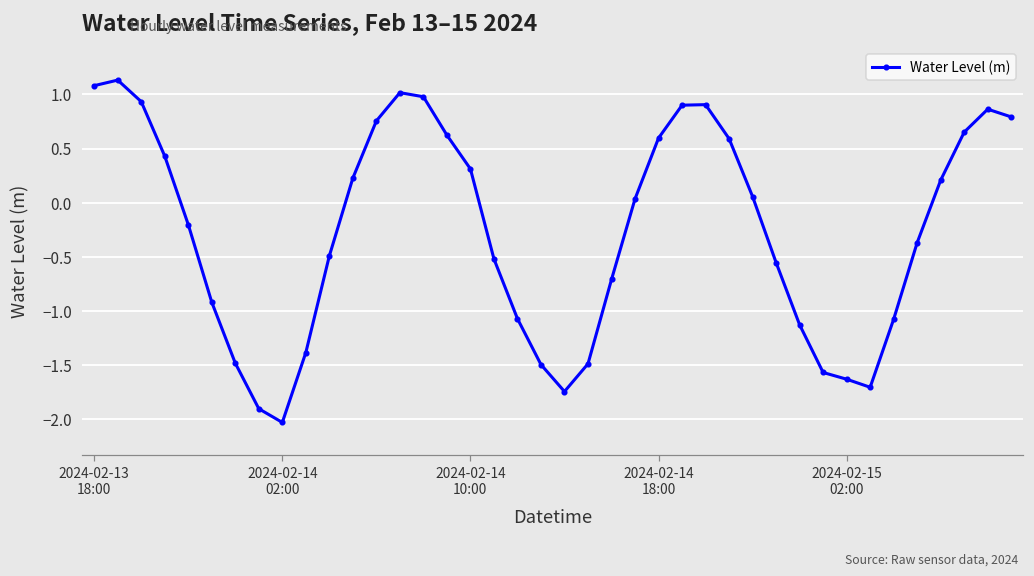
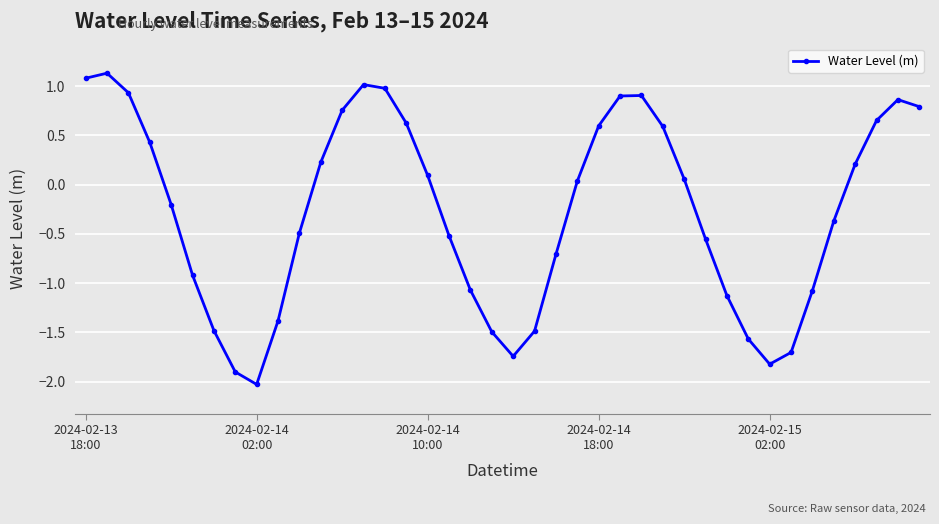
2024-02-14 10:00: 0.3 -> 0.1
2024-02-15 02:00: -1.6 -> -1.8
